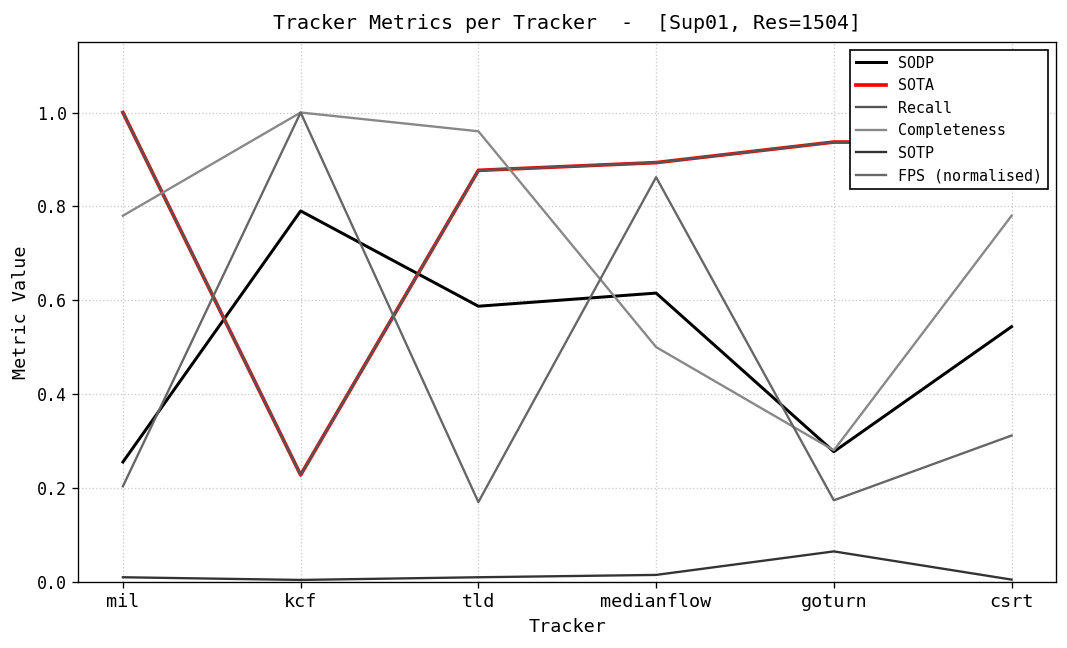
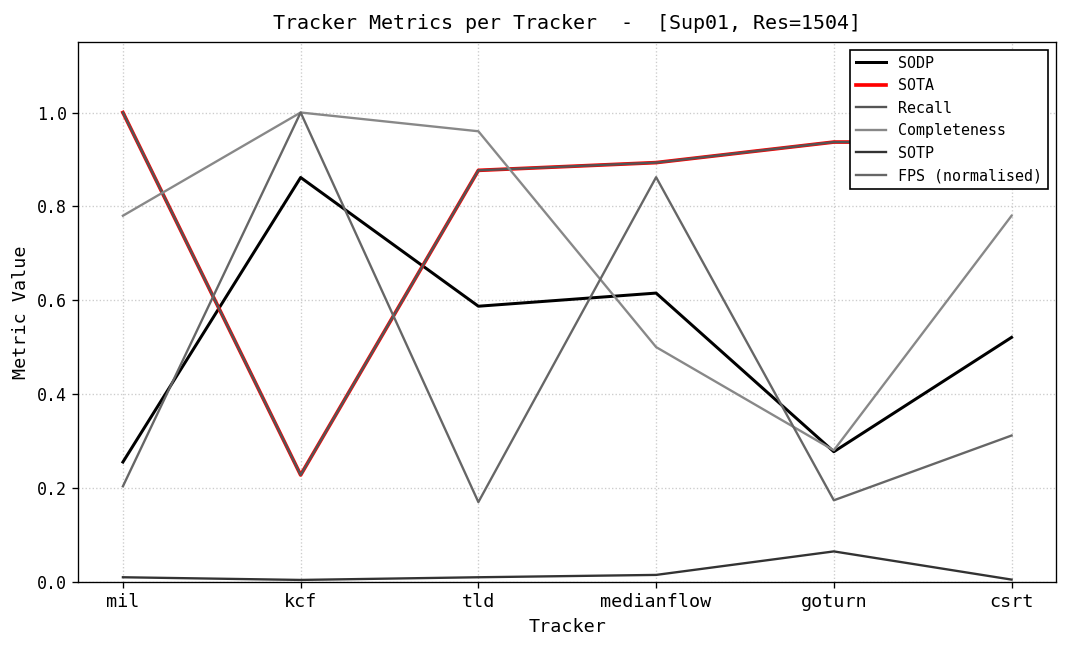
SODP, kcf: 0.79 -> 0.86
SODP, csrt: 0.54 -> 0.52
